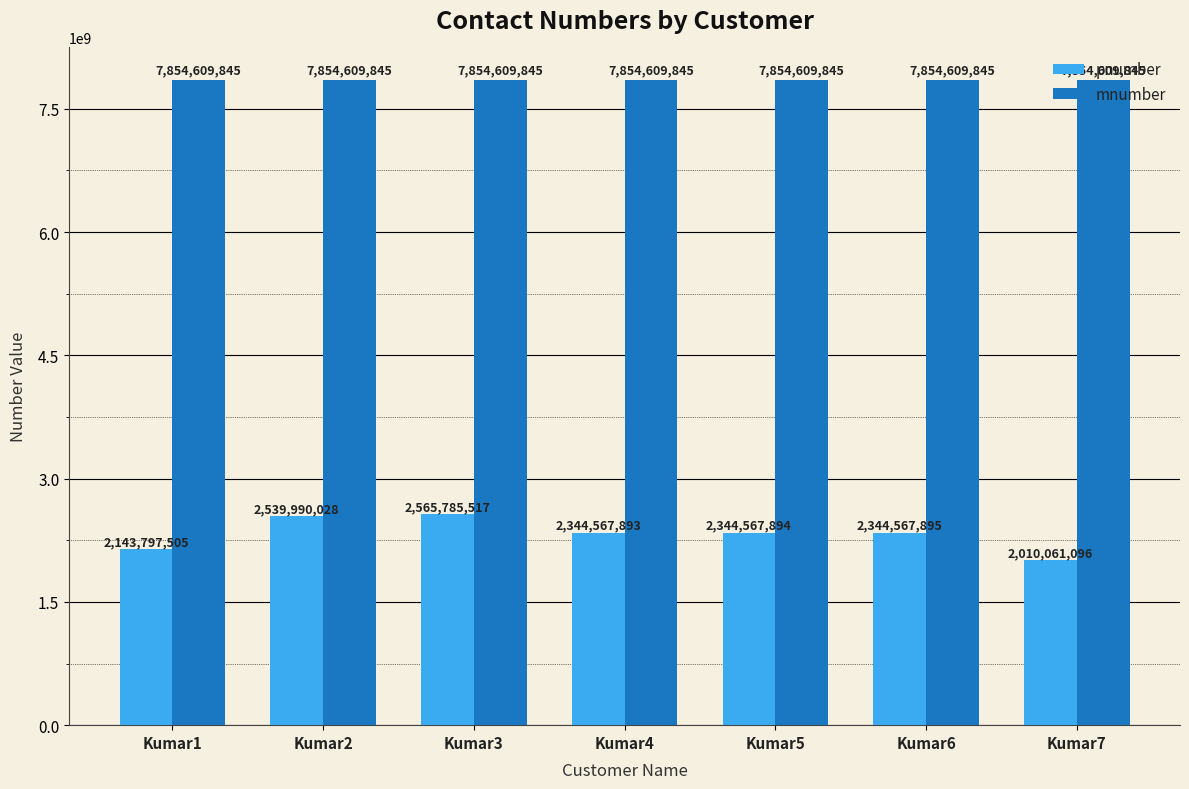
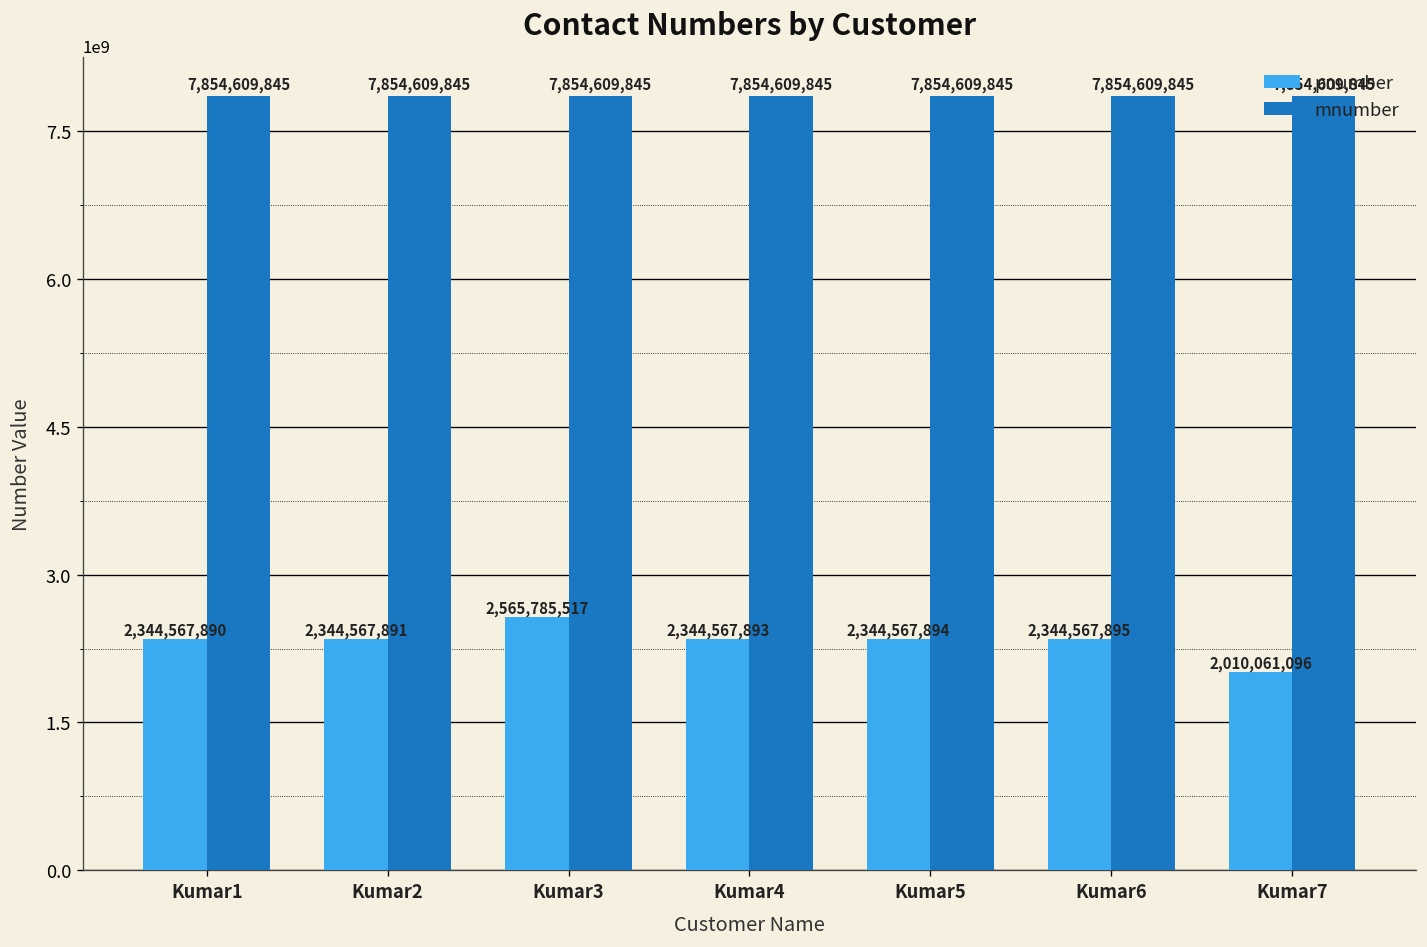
pnumber, Kumar1: 2,143,797,505 -> 2,344,567,890
pnumber, Kumar2: 2,539,990,028 -> 2,344,567,891
